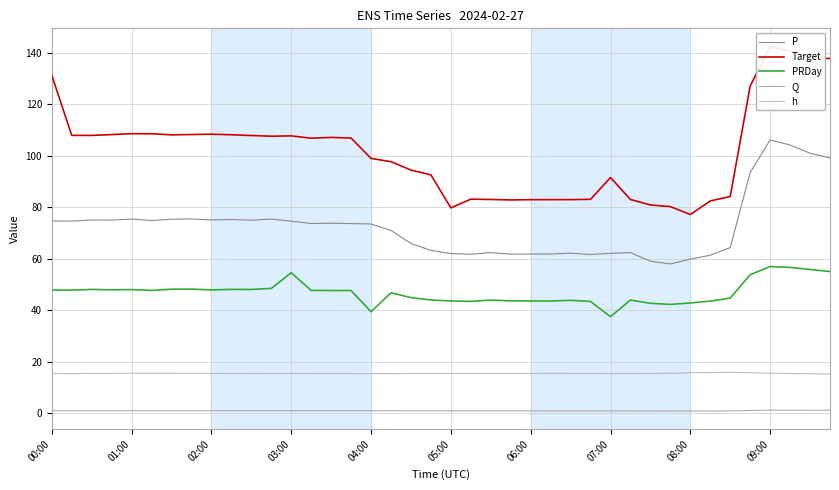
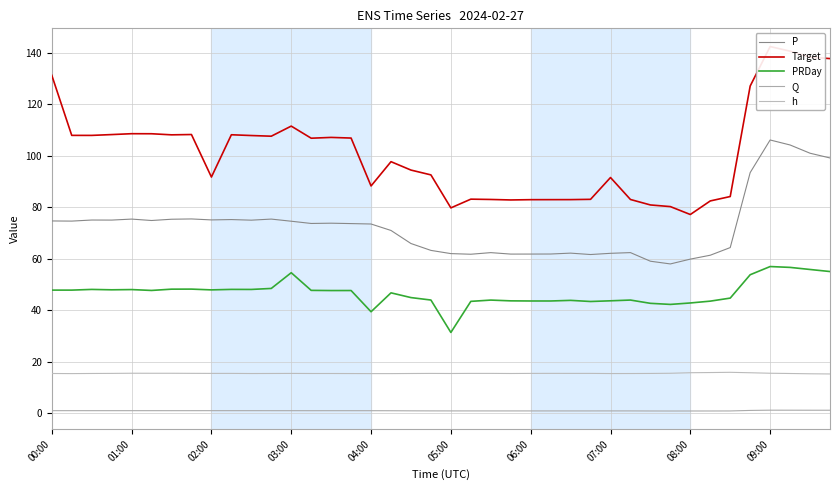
Target, 02:00: 108 -> 92
Target, 03:00: 108 -> 112
Target, 04:00: 99 -> 88
PRDay, 05:00: 44 -> 31
PRDay, 07:00: 38 -> 44
